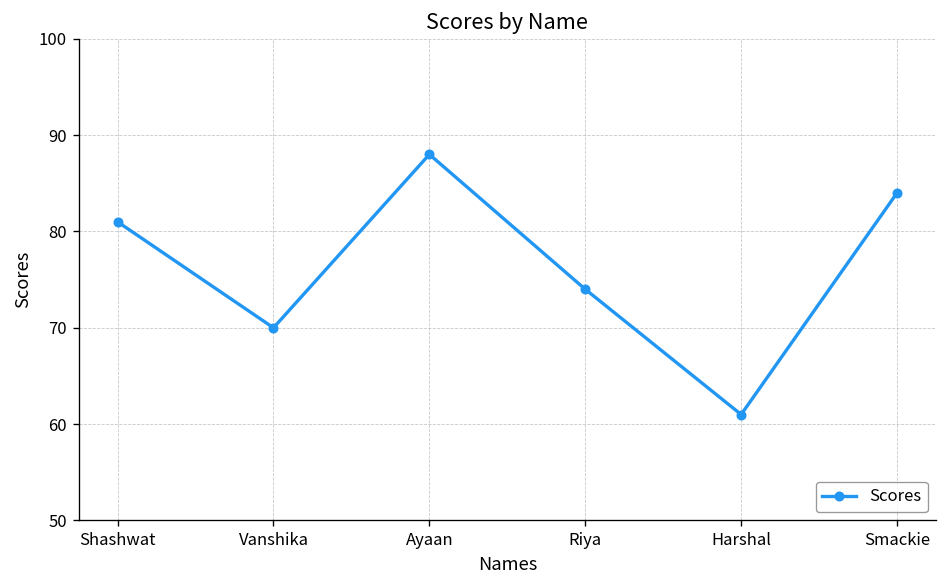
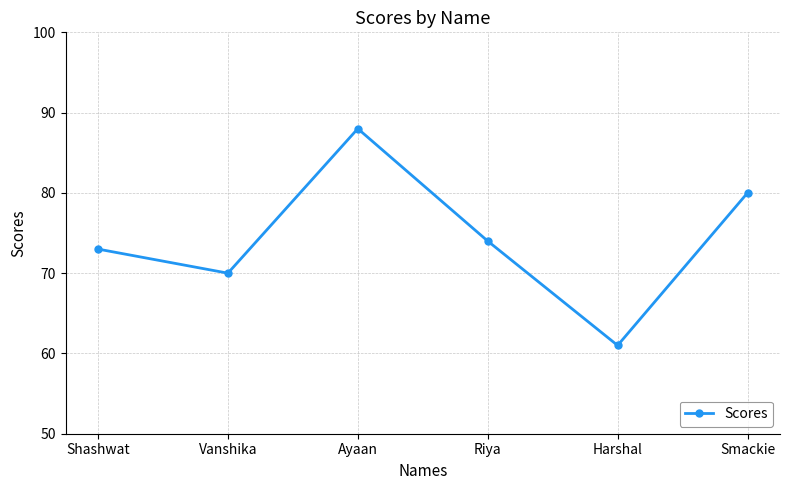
Shashwat: 81 -> 73
Smackie: 84 -> 80
